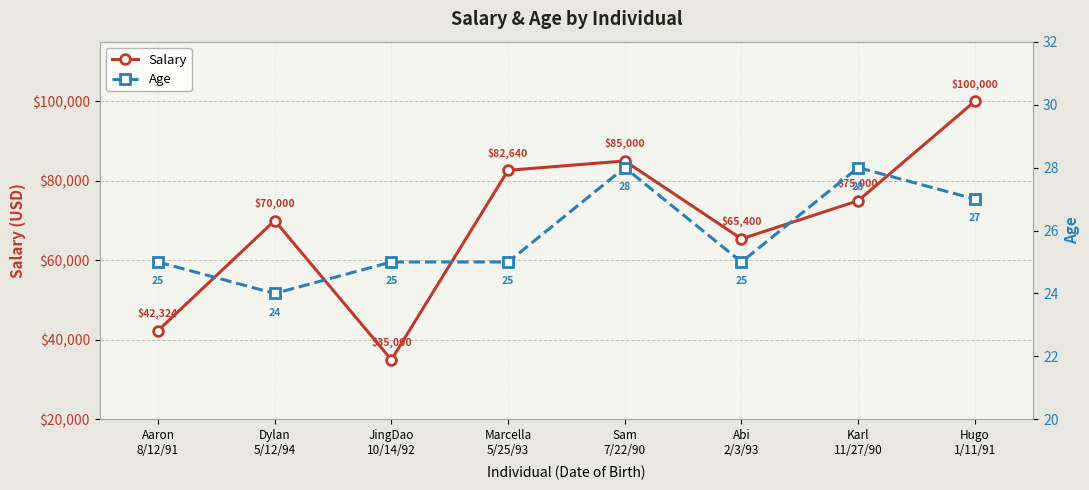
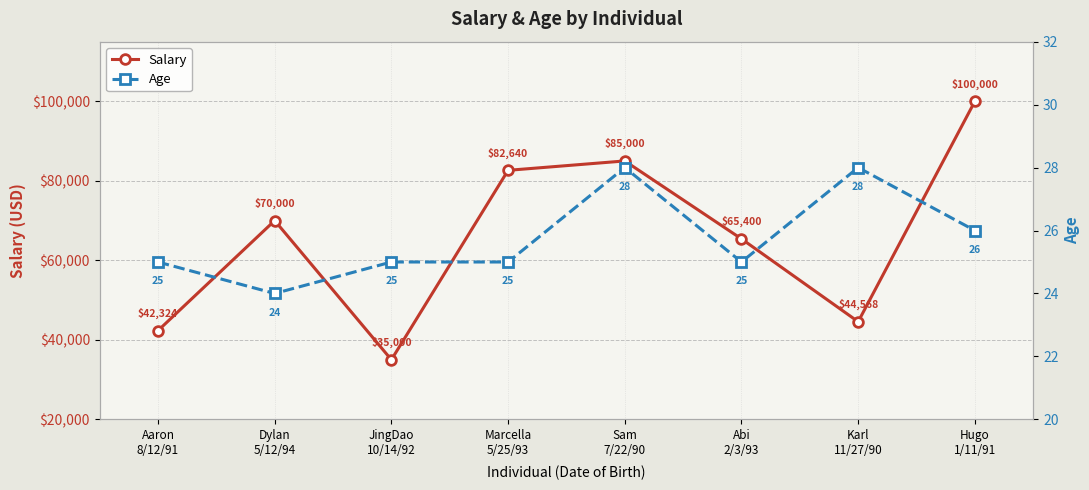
Salary, Karl 11/27/90: $75,000 -> $44,568
Age, Hugo 1/11/91: 27 -> 26
